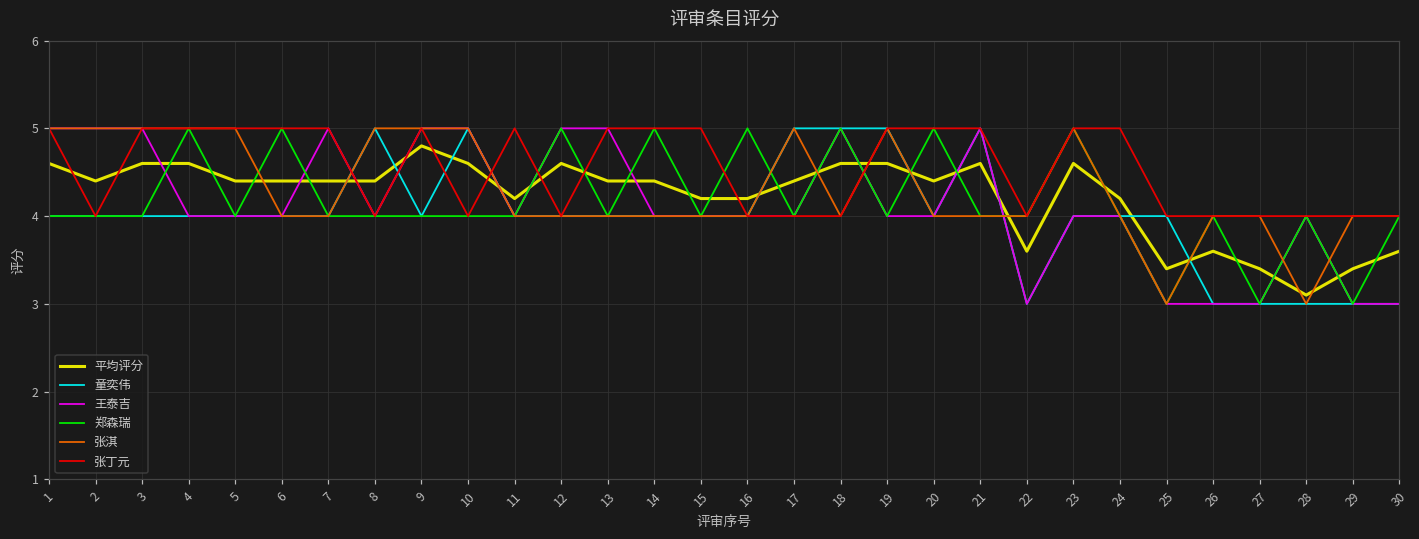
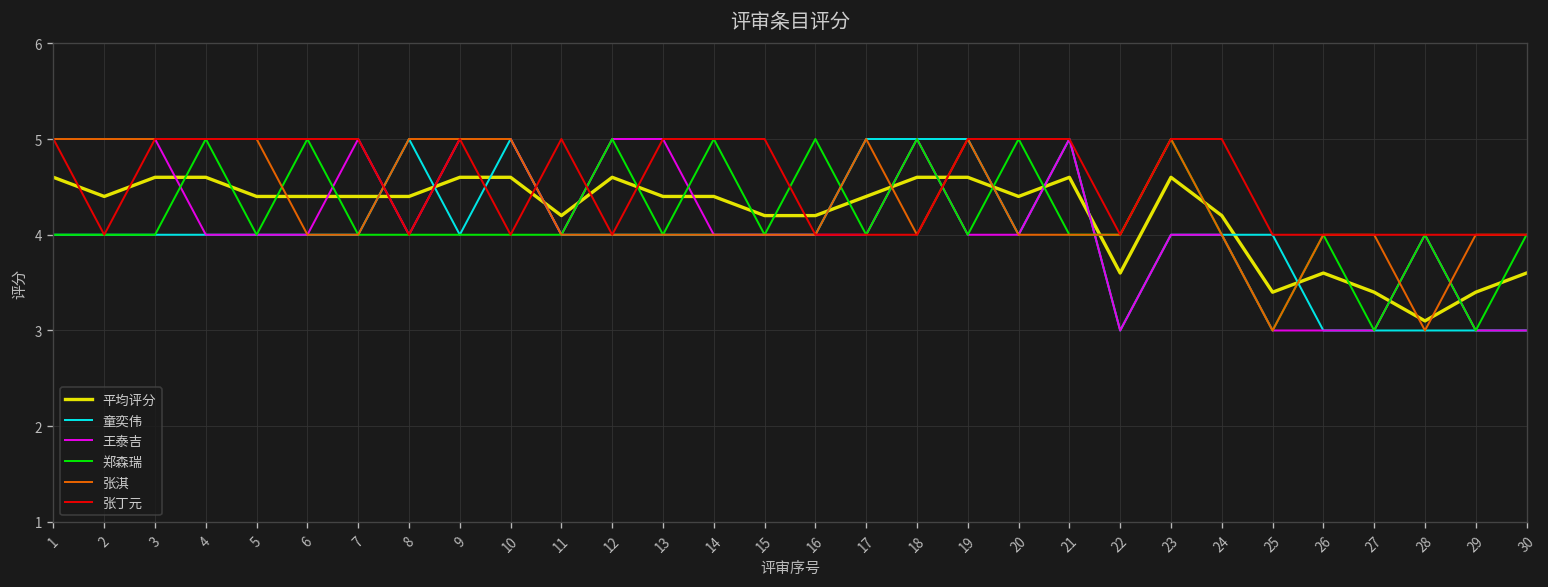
平均评分, 9: 4.8 -> 4.6
